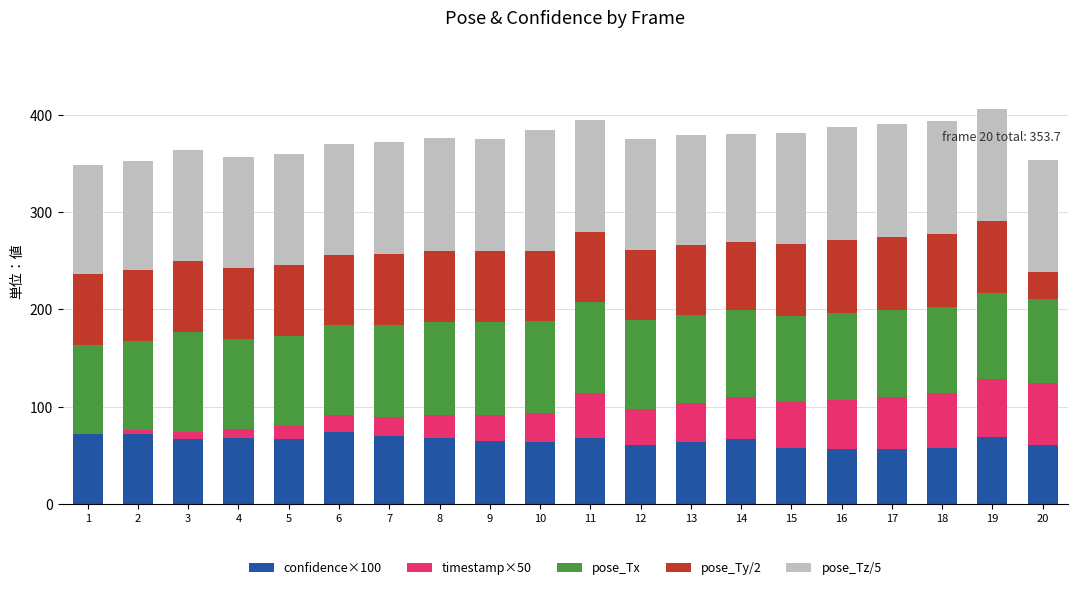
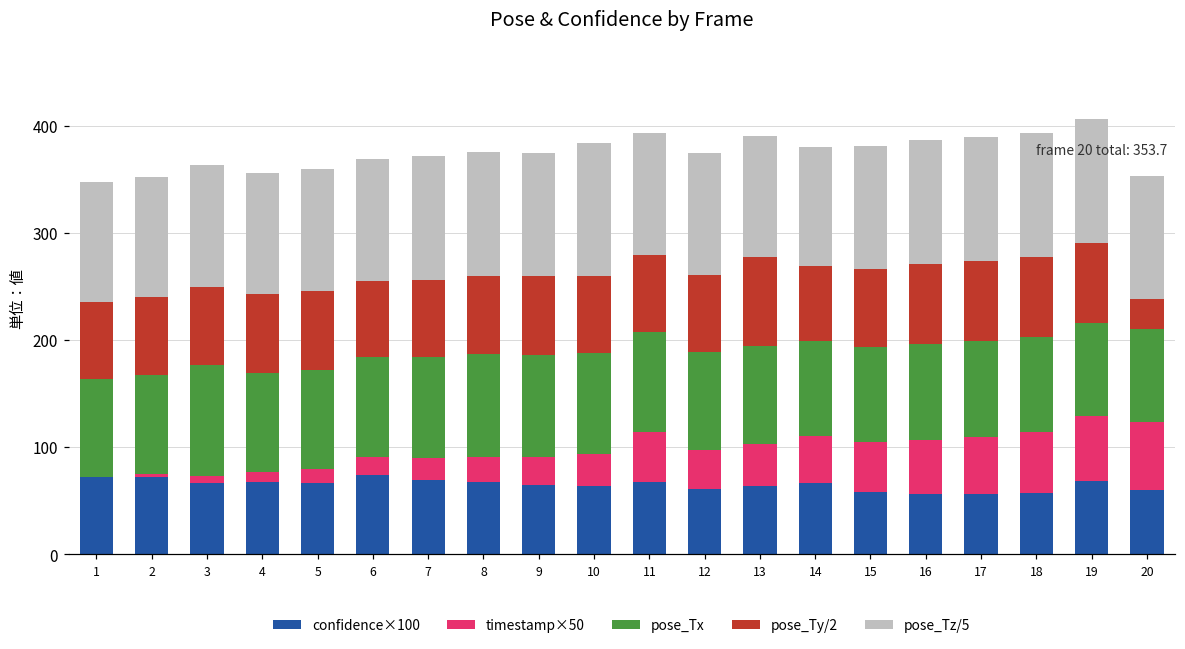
pose_Ty/2, 13: 70 -> 80
